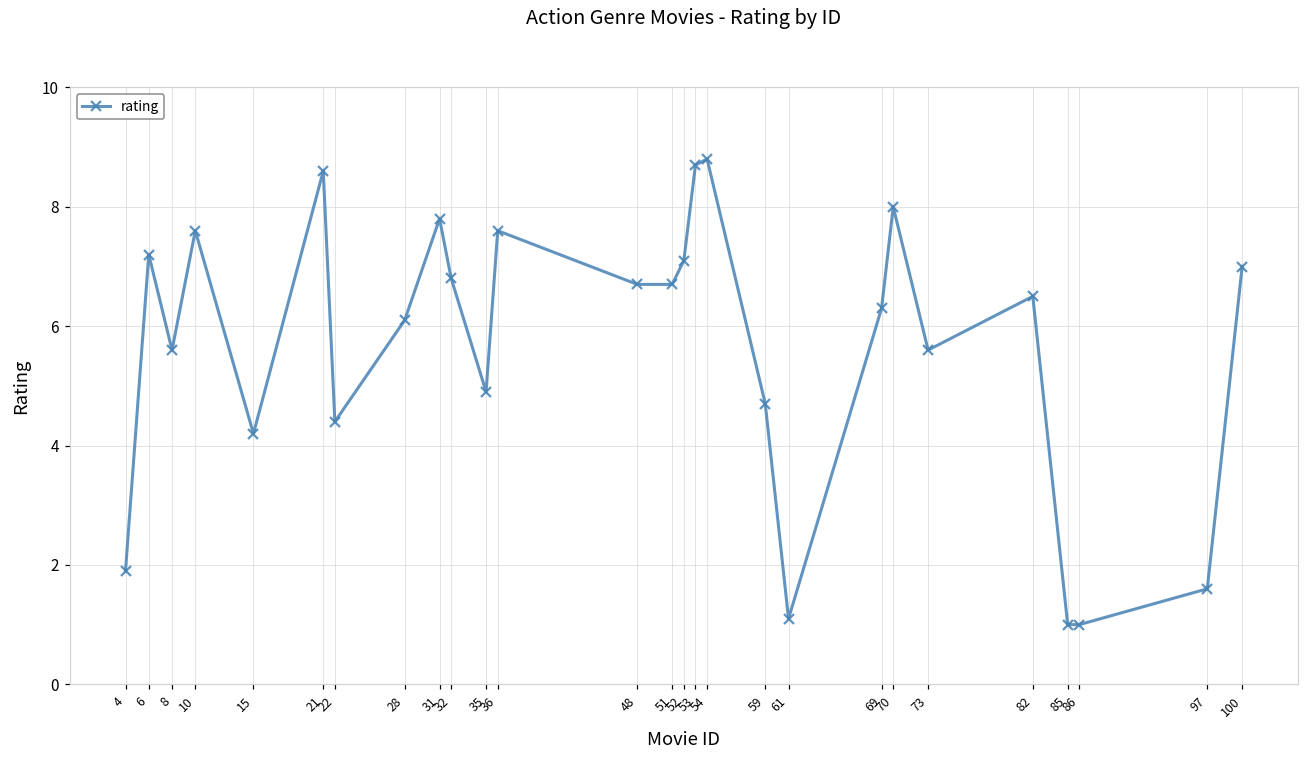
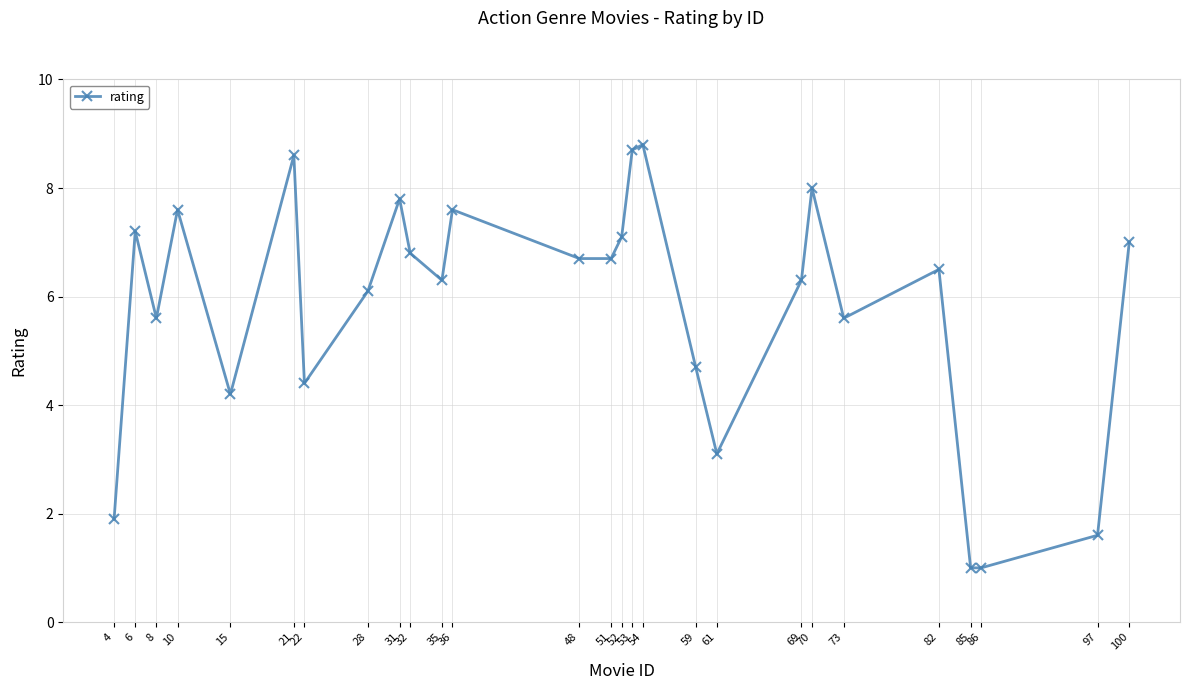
35: 4.9 -> 6.3
61: 1.1 -> 3.1
